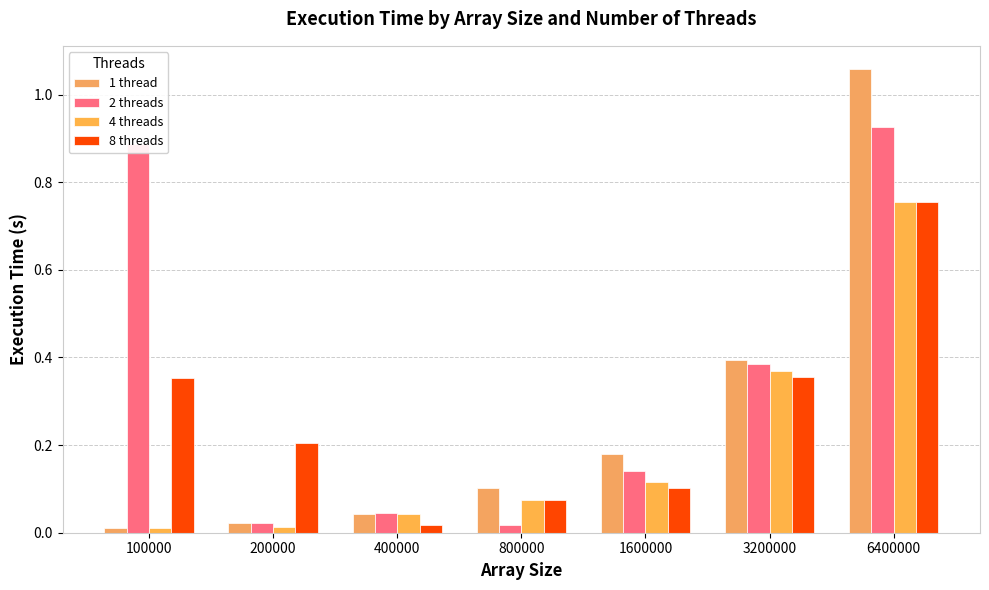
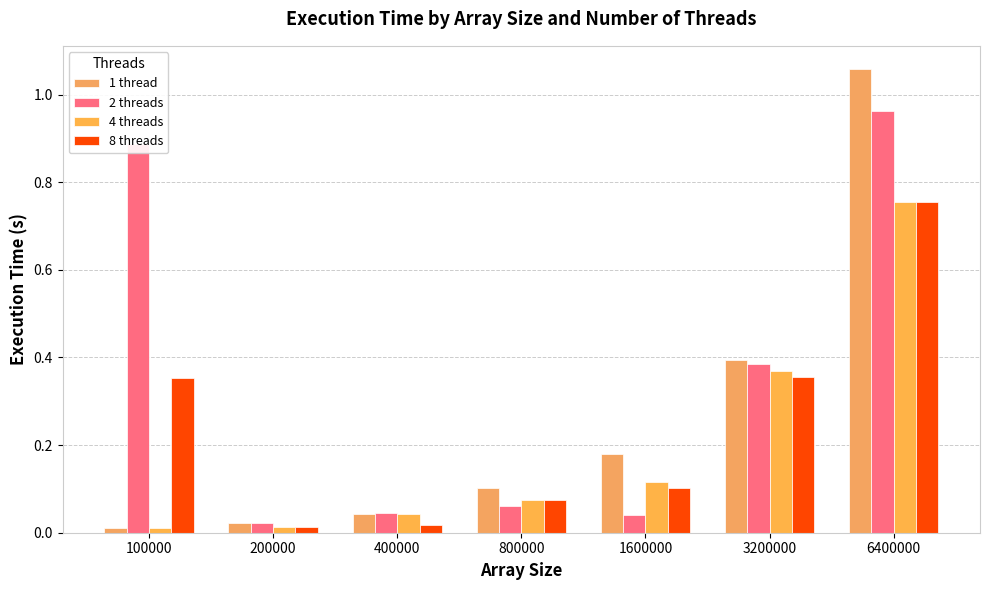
8 threads, 200000: 0.20 -> 0.01
2 threads, 800000: 0.02 -> 0.06
2 threads, 1600000: 0.14 -> 0.04
2 threads, 6400000: 0.93 -> 0.96
